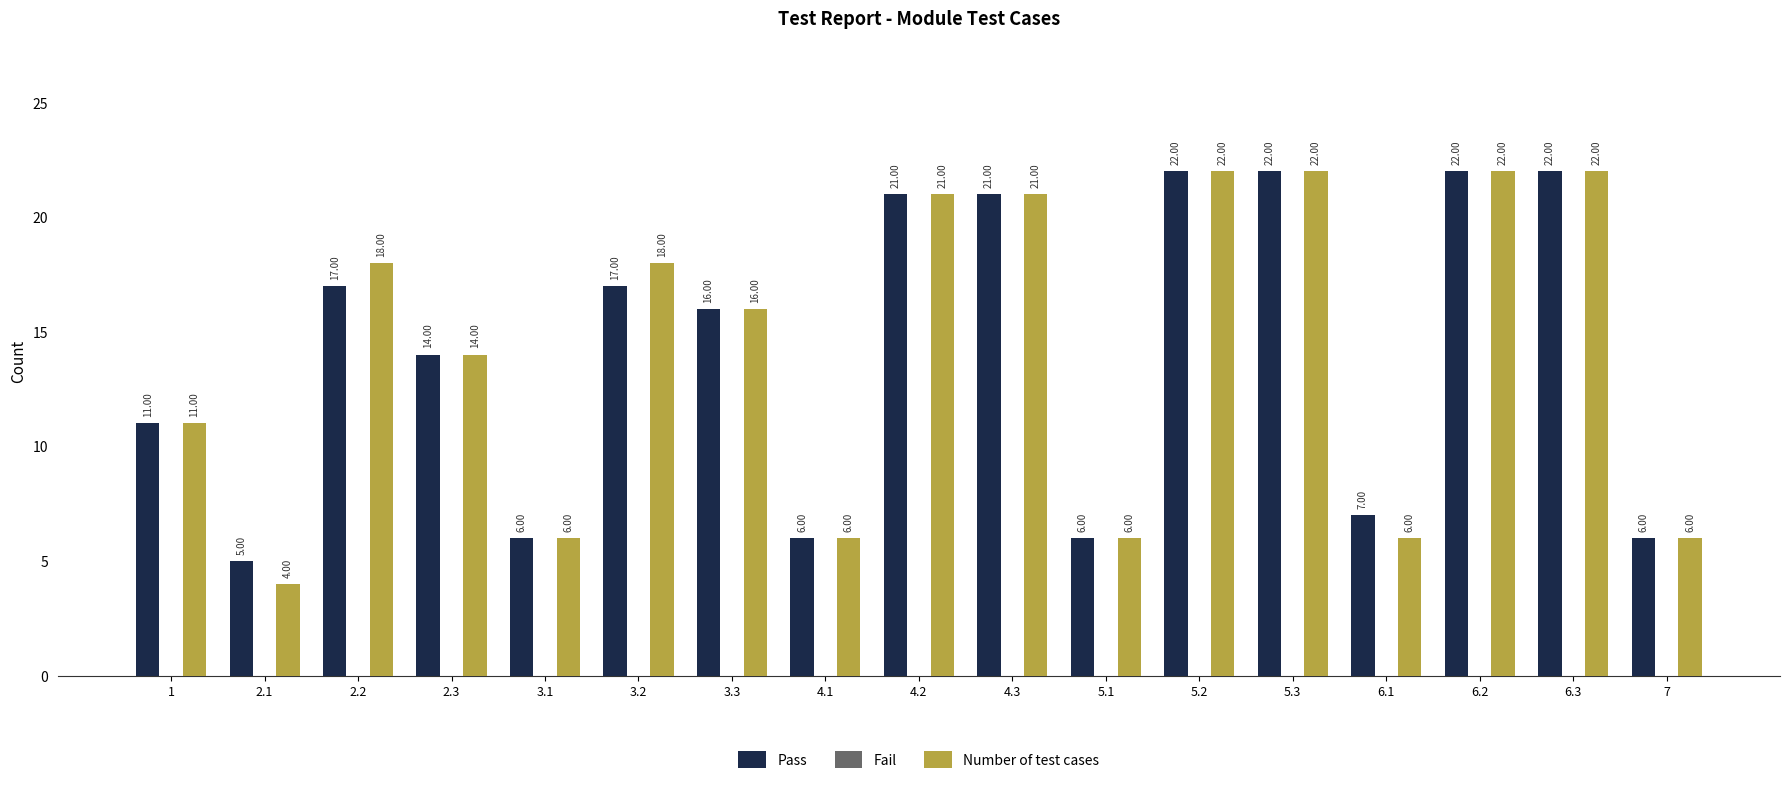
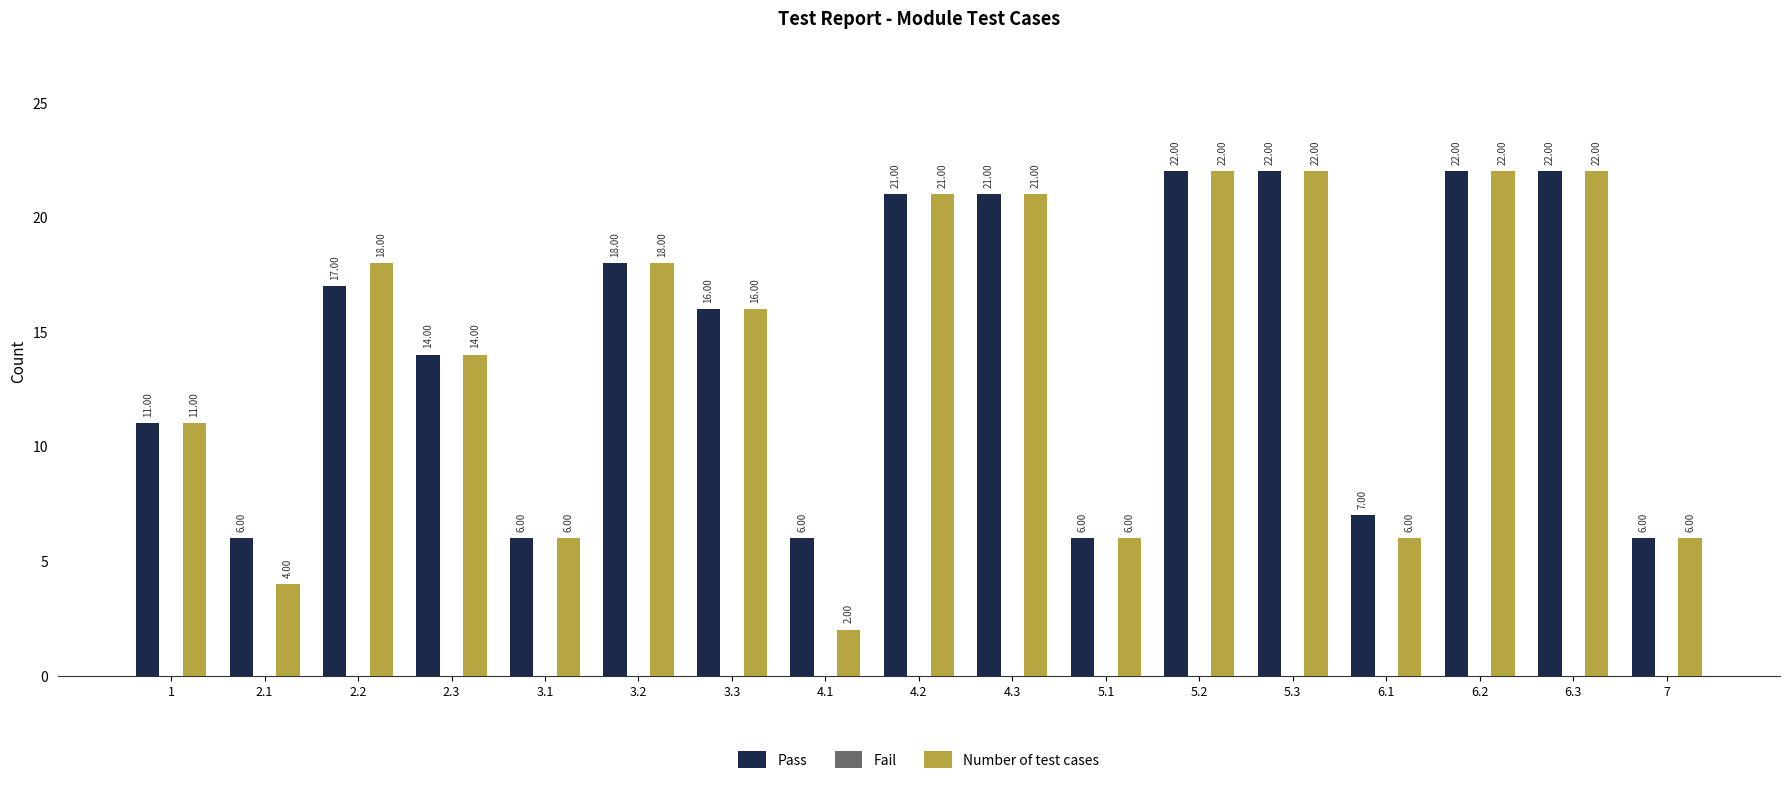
Pass, 2.1: 5.00 -> 6.00
Pass, 3.2: 17.00 -> 18.00
Number of test cases, 4.1: 6.00 -> 2.00
